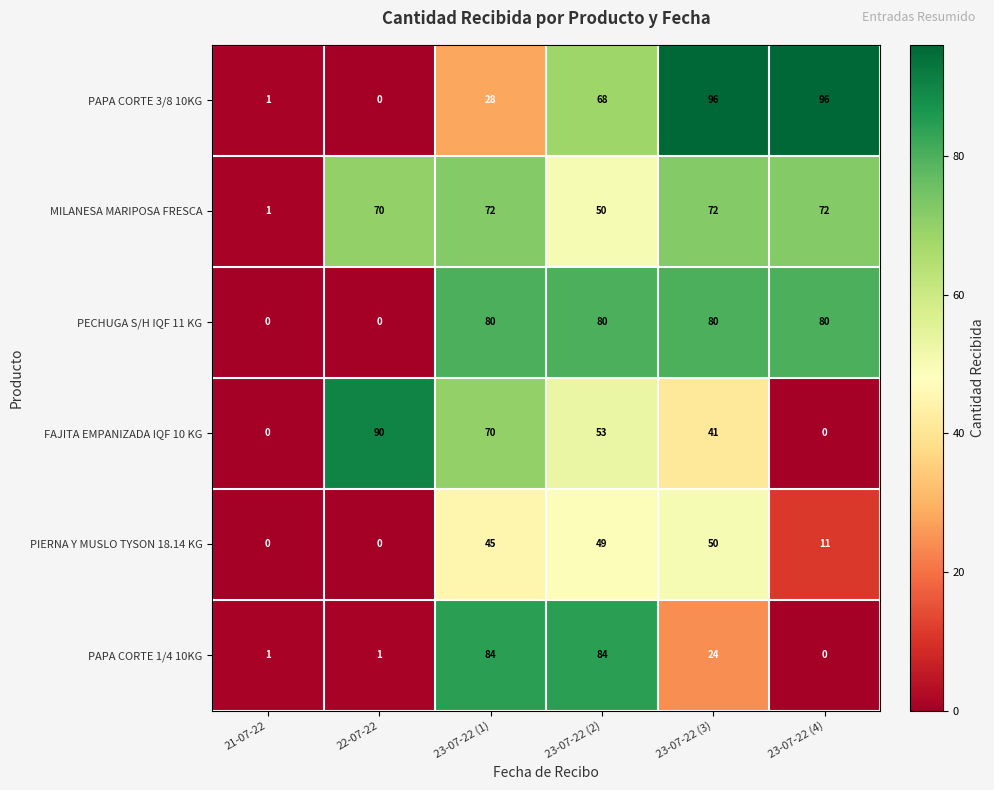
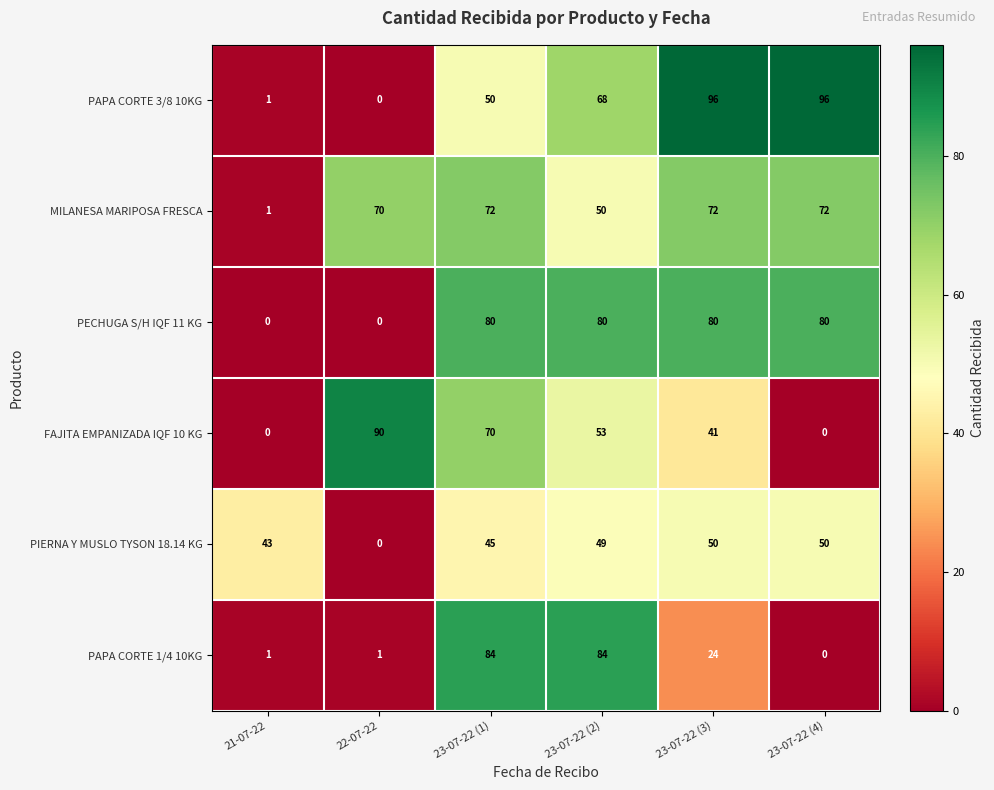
PAPA CORTE 3/8 10KG, 23-07-22 (1): 28 -> 50
PIERNA Y MUSLO TYSON 18.14 KG, 21-07-22: 0 -> 43
PIERNA Y MUSLO TYSON 18.14 KG, 23-07-22 (4): 11 -> 50
